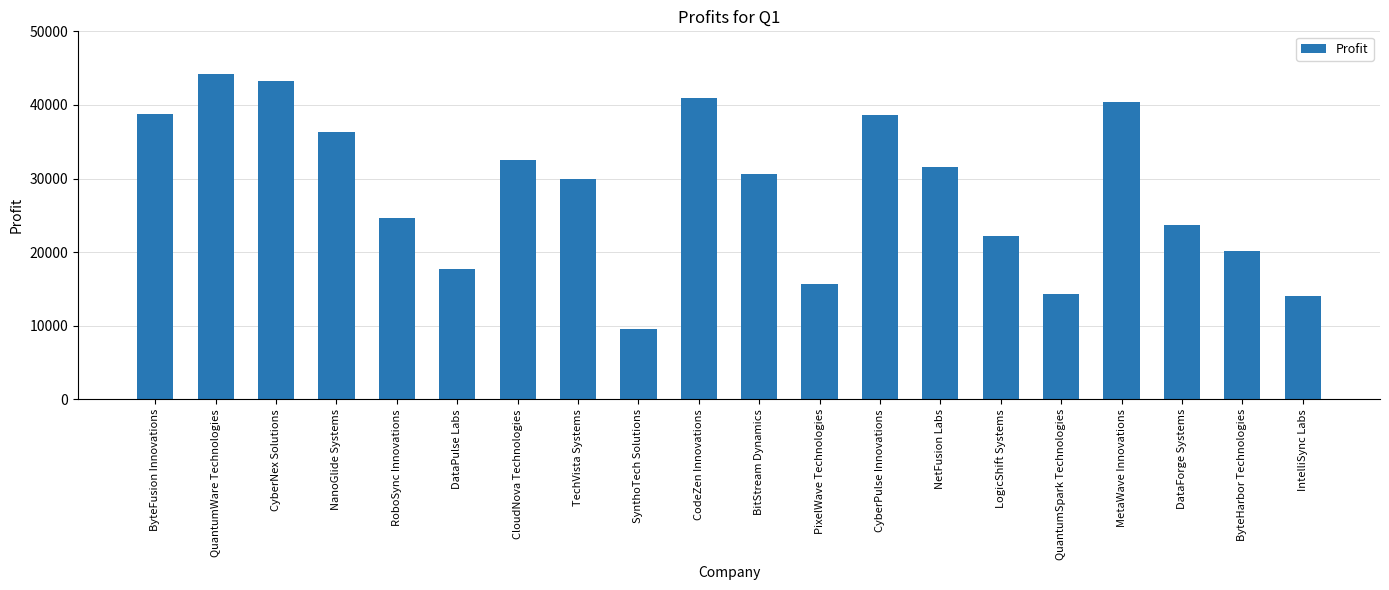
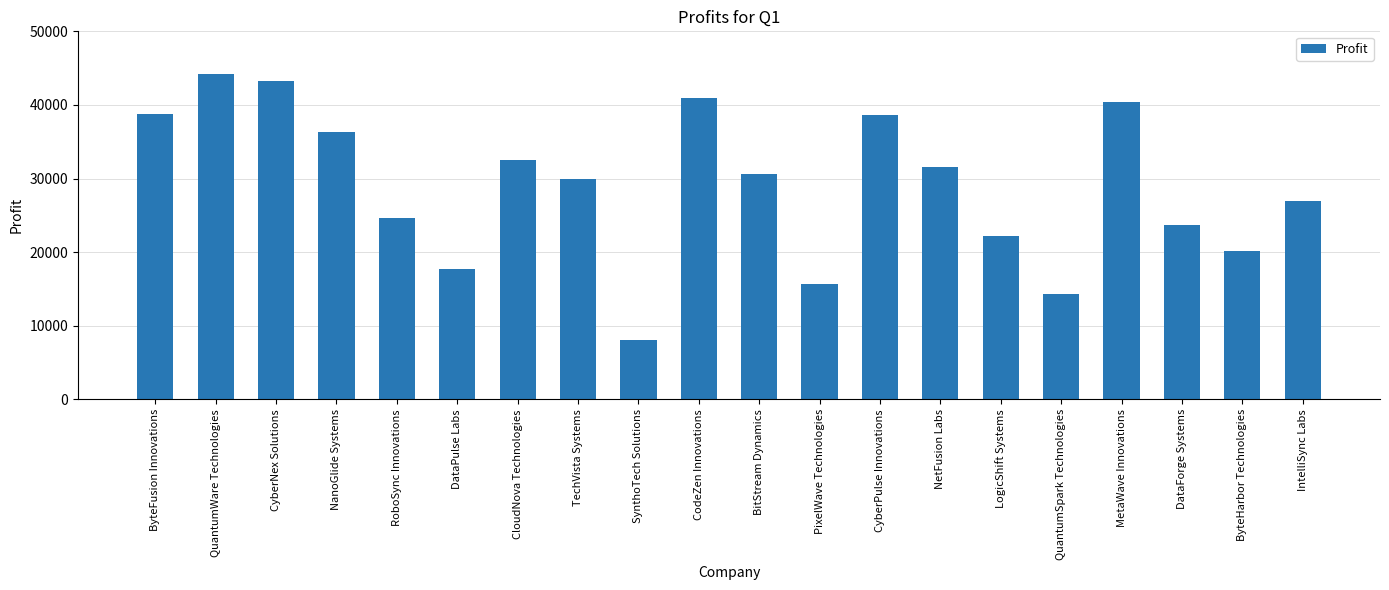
SynthoTech Solutions: 10000 -> 8000
IntelliSync Labs: 14000 -> 27000
